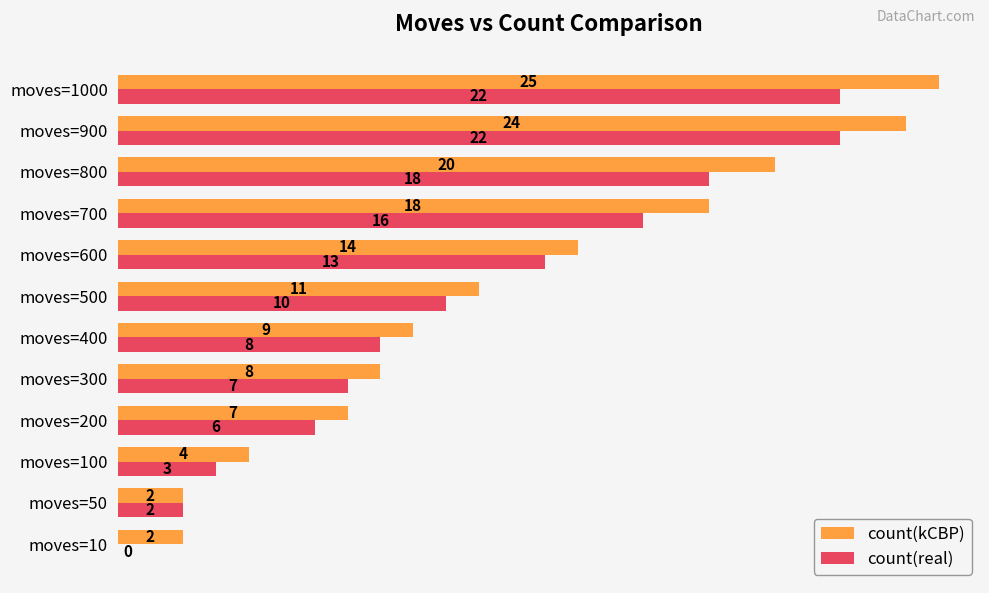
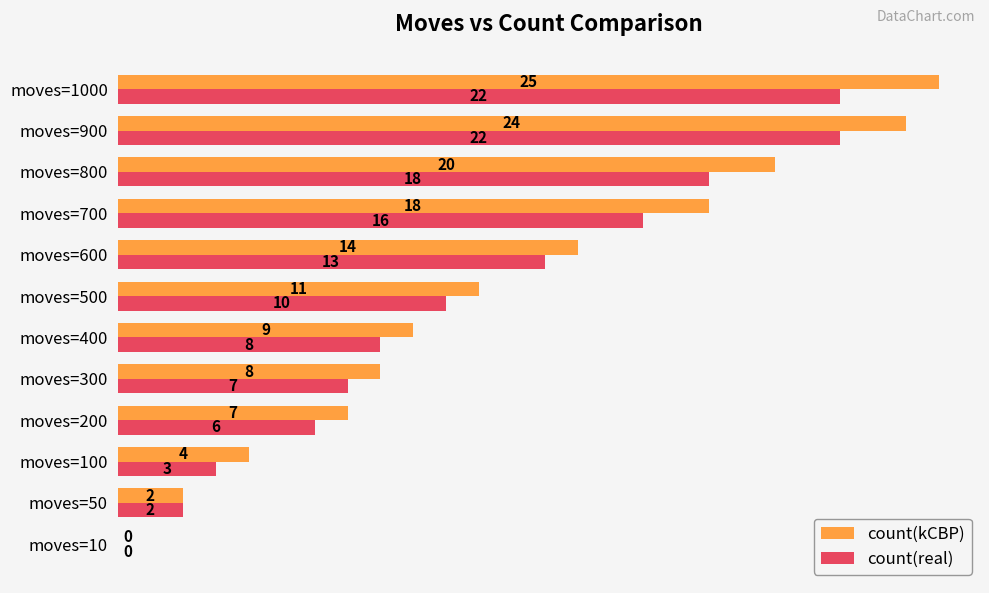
count(kCBP), moves=10: 2 -> 0
